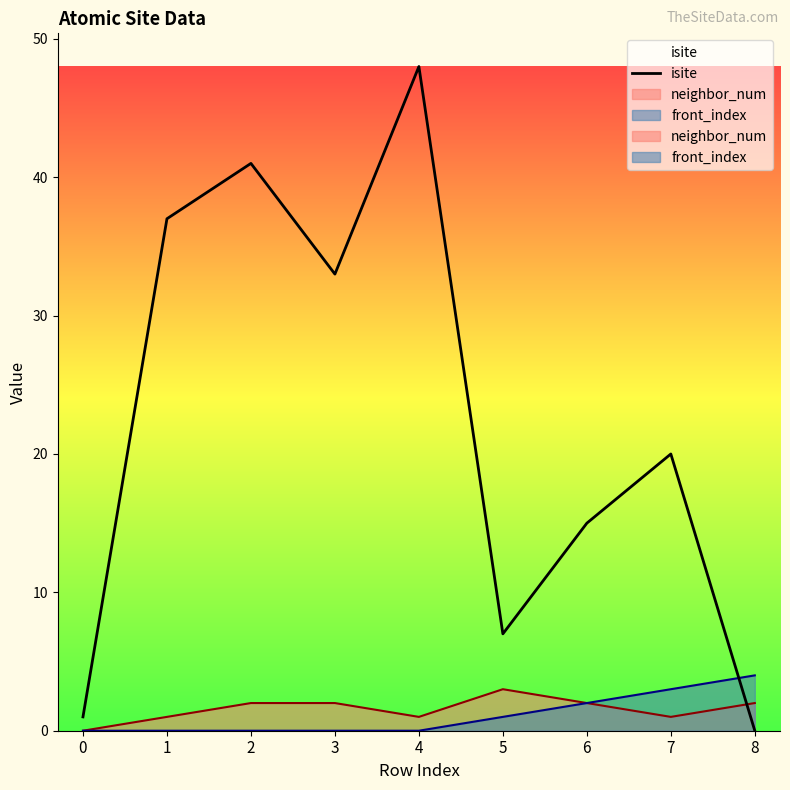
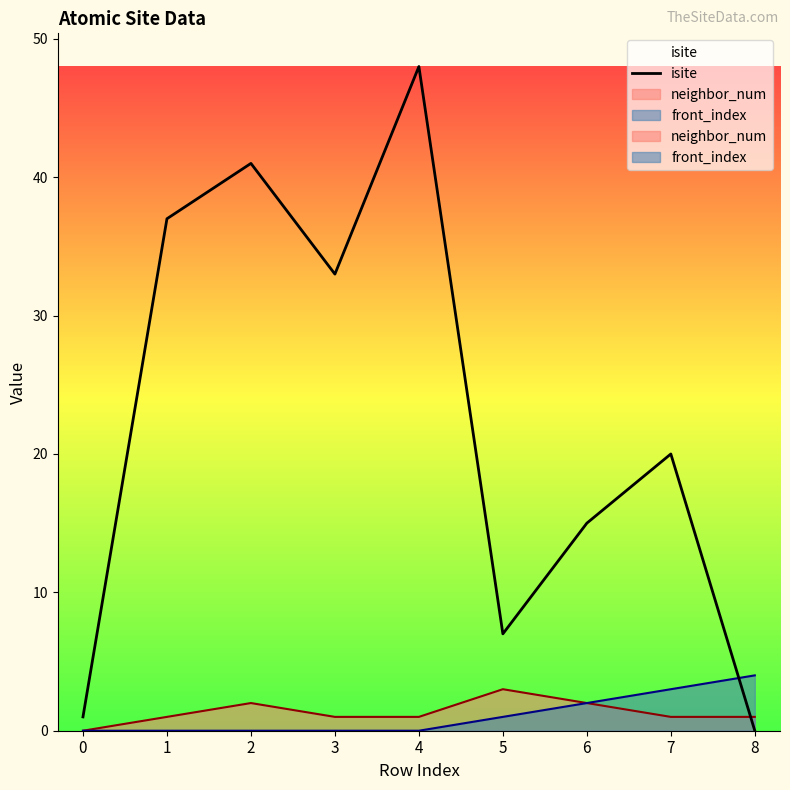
neighbor_num, 3: 2 -> 1
neighbor_num, 8: 2 -> 1
